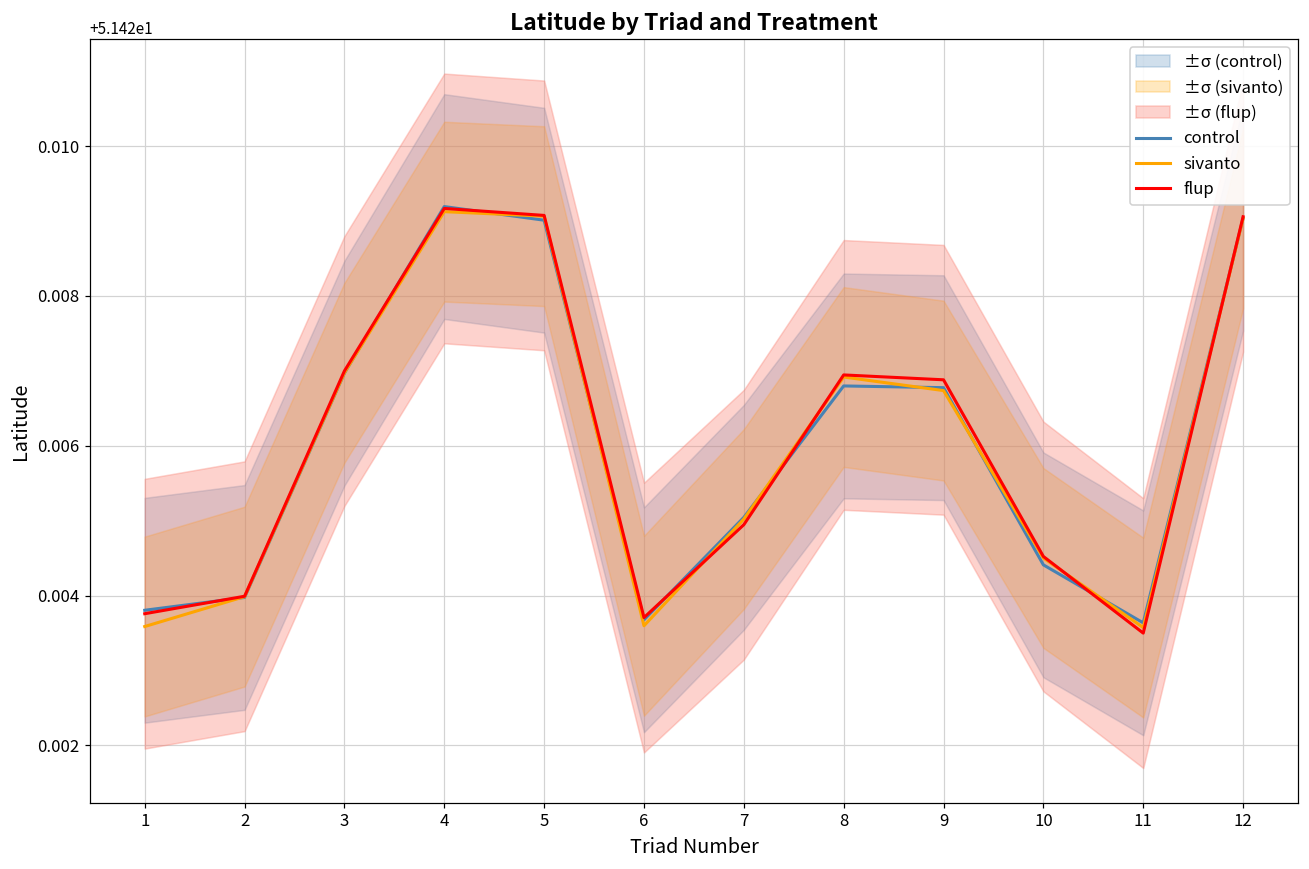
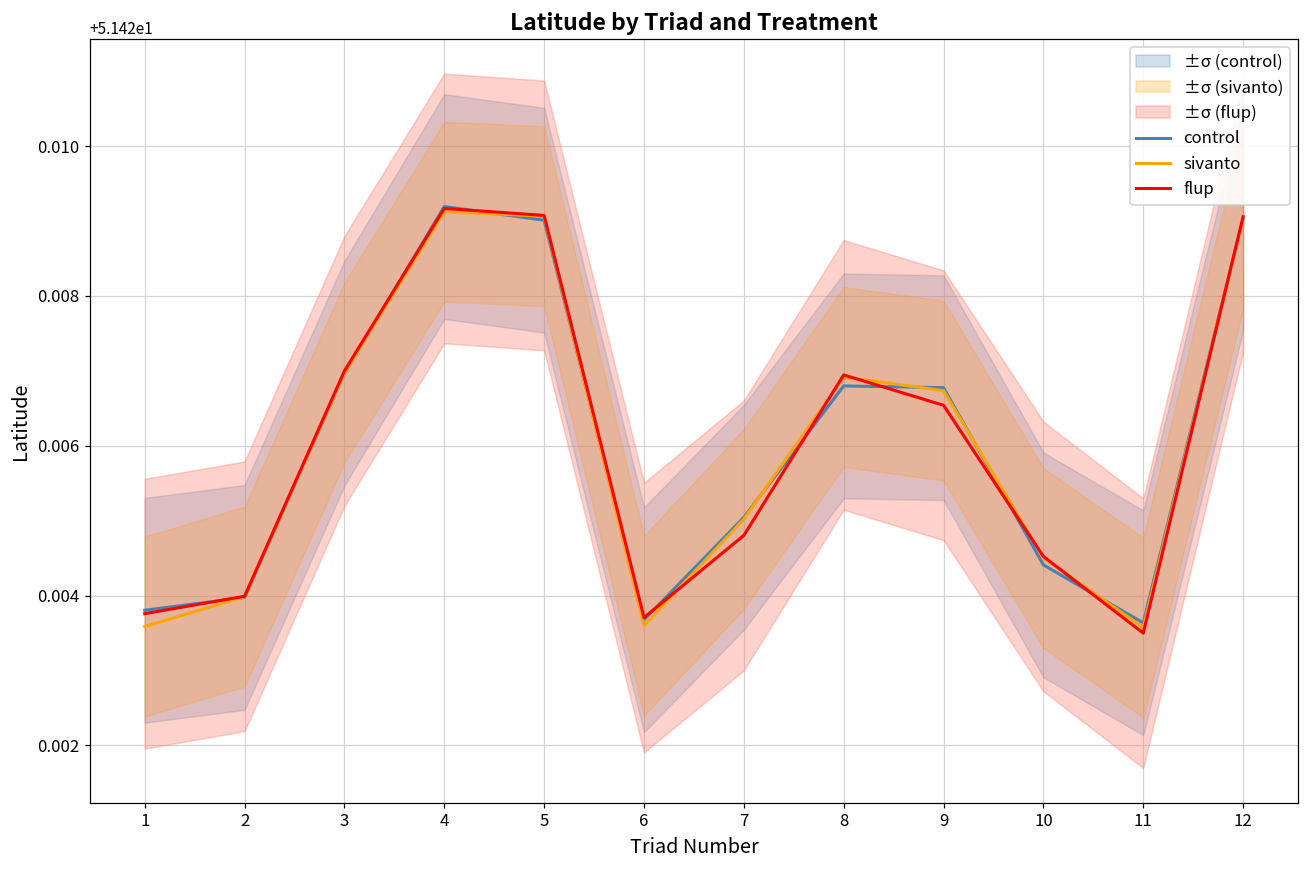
flup, 7: 51.4249 -> 51.4248
flup, 9: 51.4269 -> 51.4265
